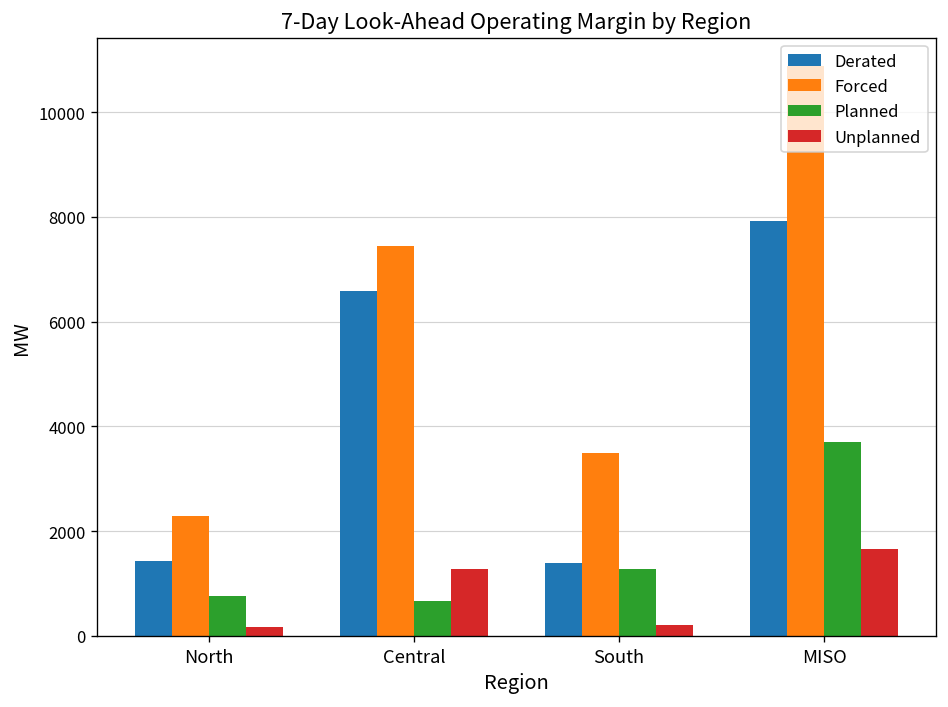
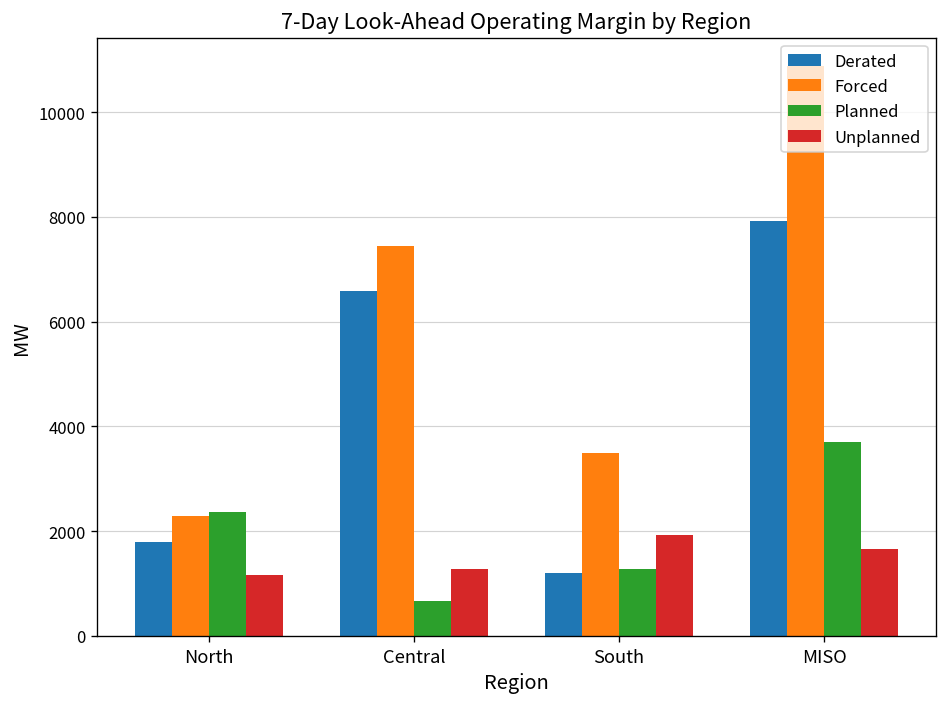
Derated, North: 1400 -> 1800
Planned, North: 800 -> 2400
Unplanned, North: 200 -> 1200
Derated, South: 1400 -> 1200
Unplanned, South: 200 -> 1900
